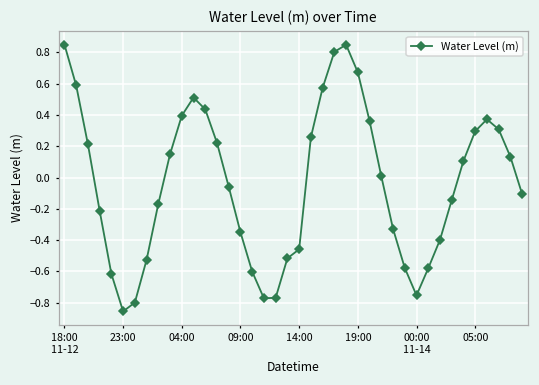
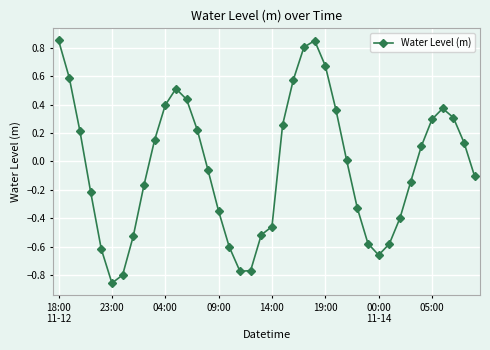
00:00 11-14: -0.75 -> -0.66
